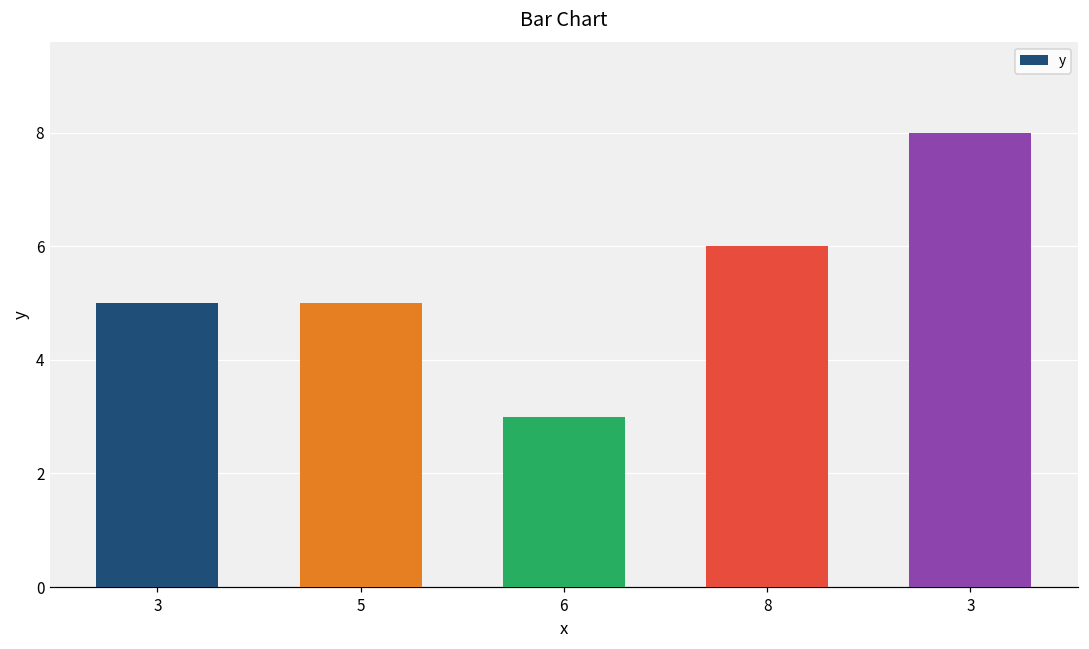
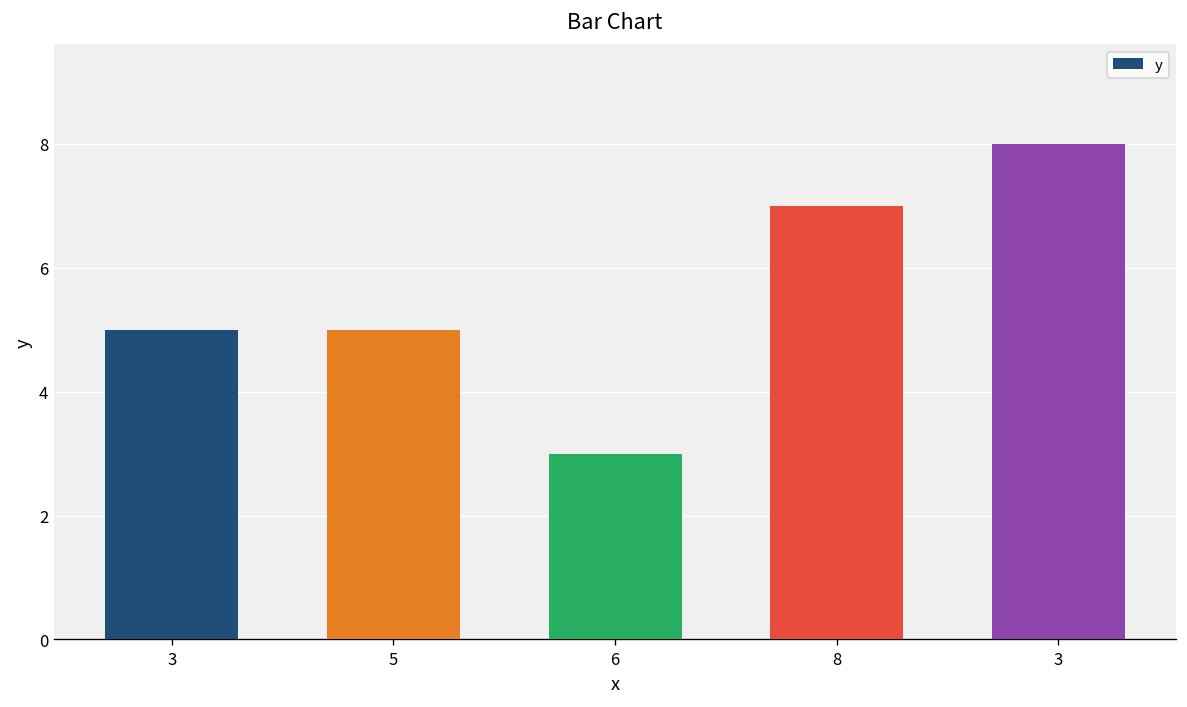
8: 6 -> 7
